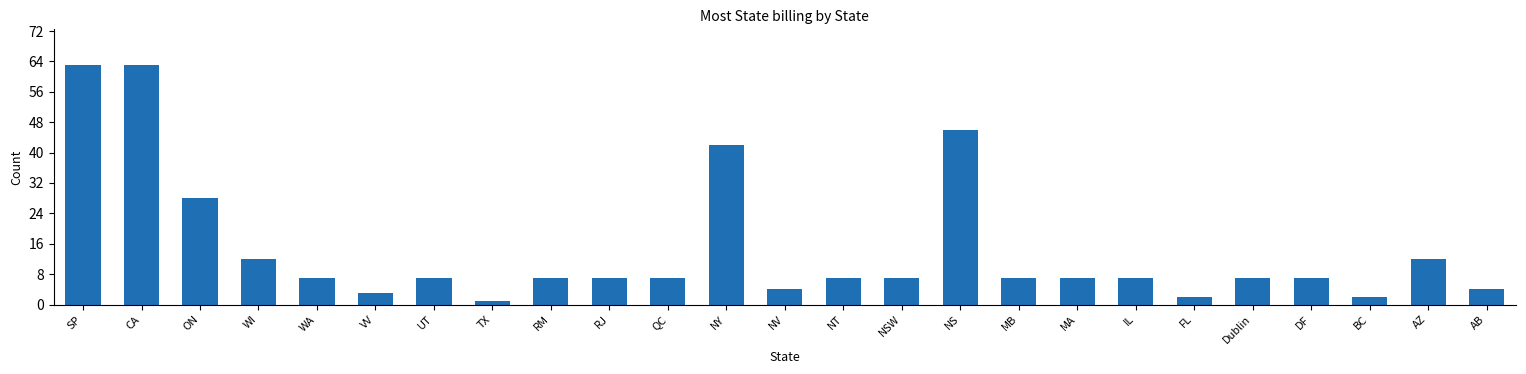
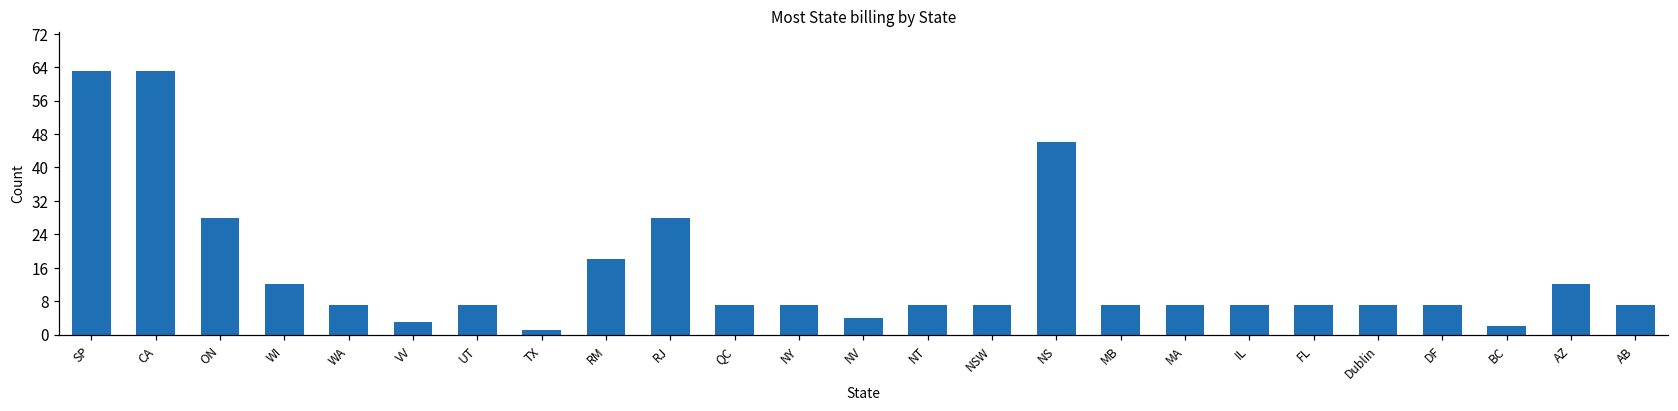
RM: 7 -> 18
RJ: 7 -> 28
NY: 42 -> 7
FL: 2 -> 7
AB: 4 -> 7
